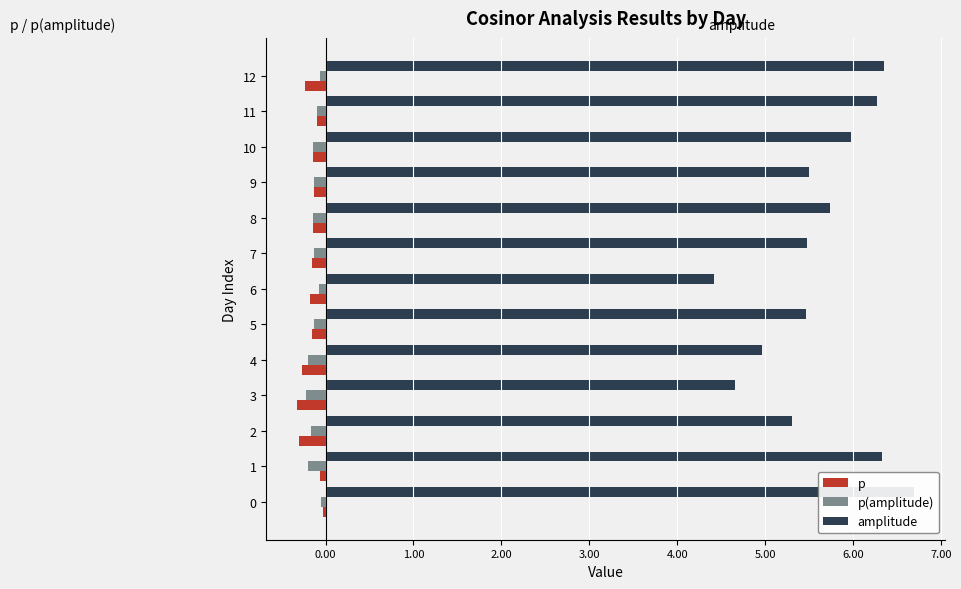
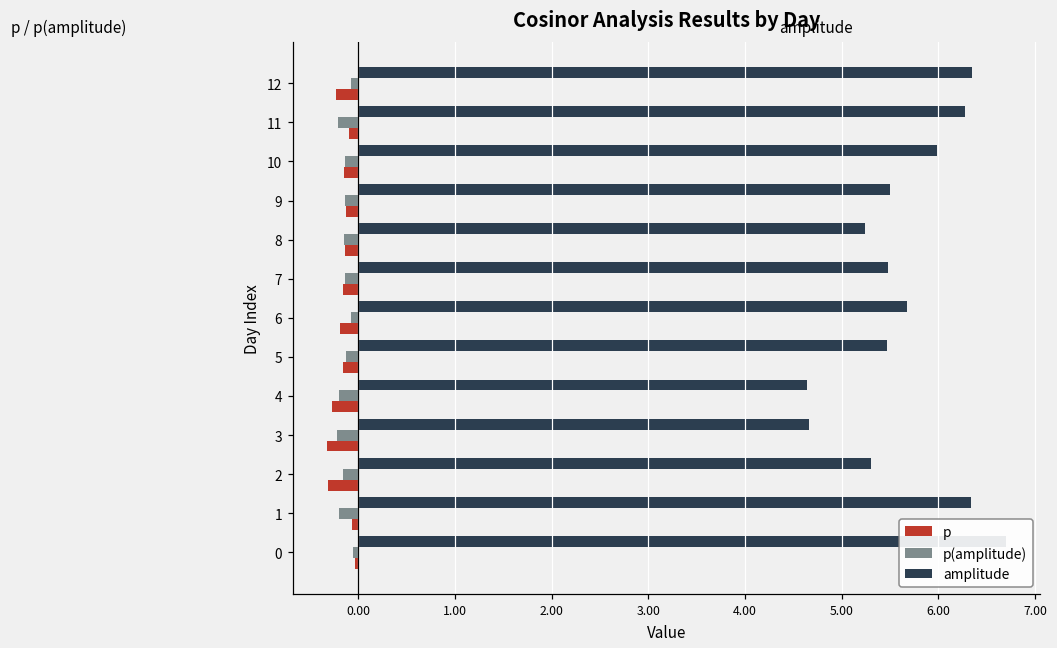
p(amplitude), 11: -0.1 -> -0.2
amplitude, 8: 5.7 -> 5.2
amplitude, 6: 4.4 -> 5.7
amplitude, 4: 5.0 -> 4.6
